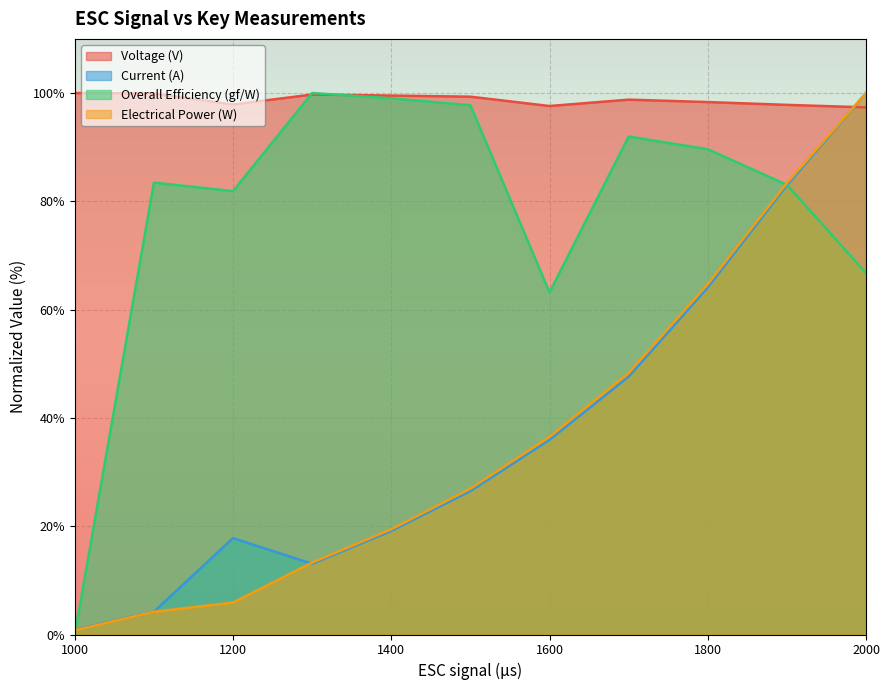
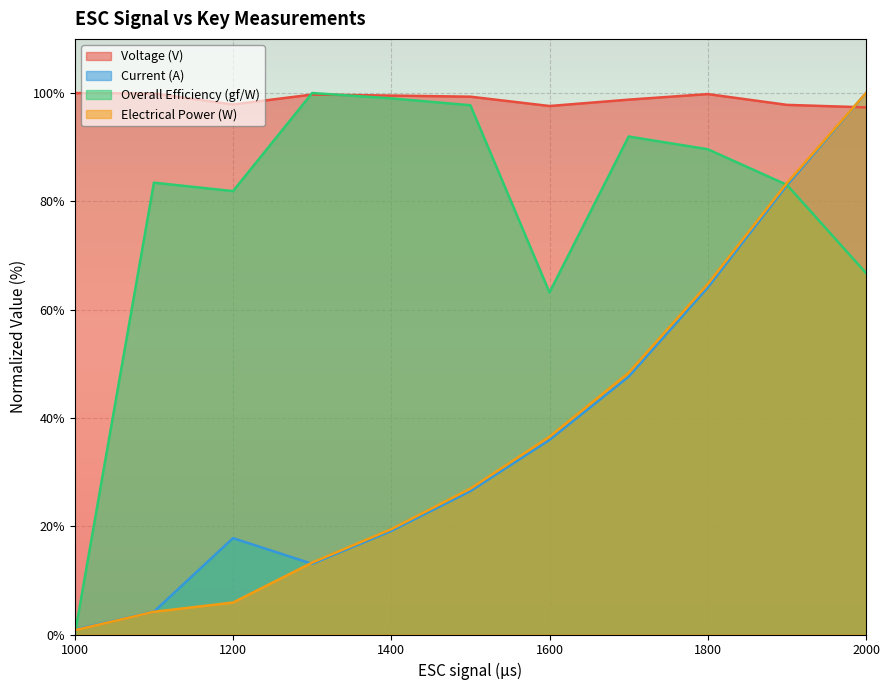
Voltage (V), 1800: 98% -> 100%
